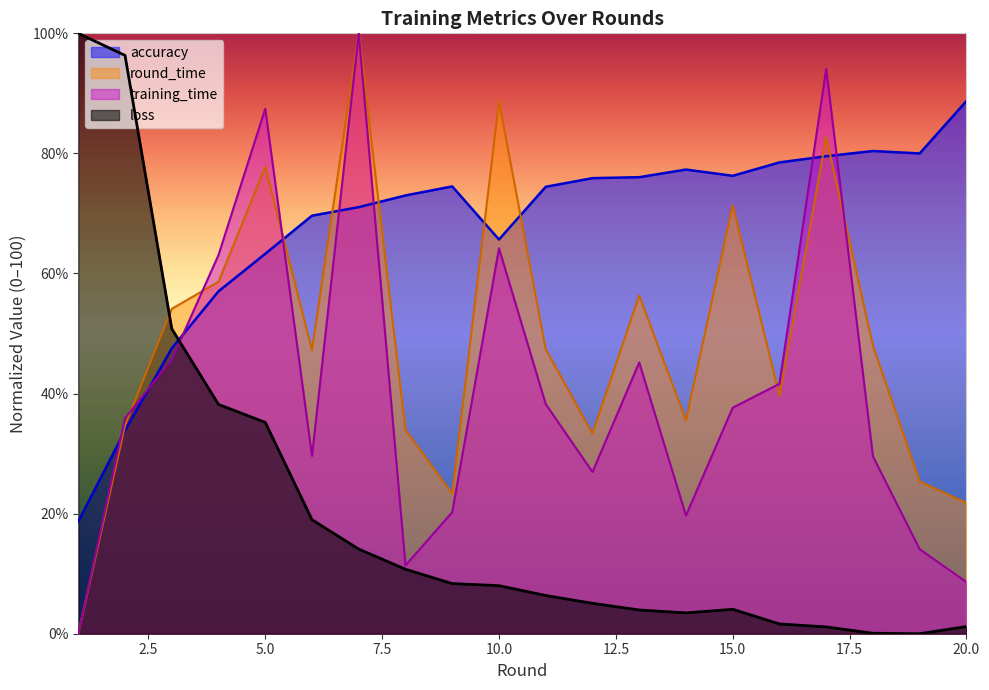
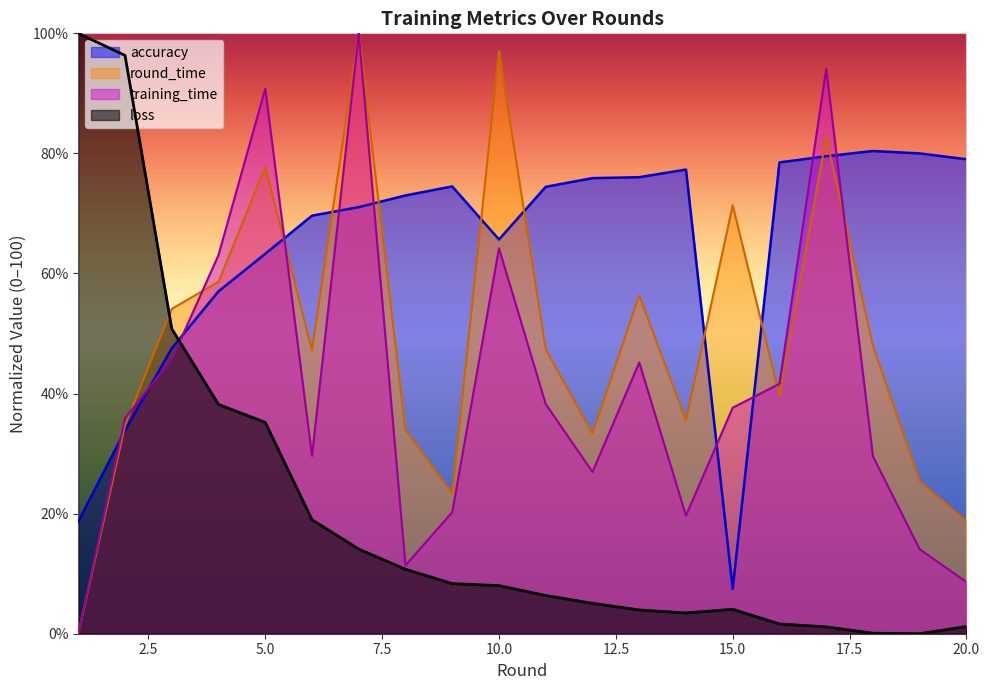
training_time, 5.0: 87% -> 91%
round_time, 10.0: 89% -> 97%
accuracy, 15.0: 76% -> 7%
accuracy, 20.0: 89% -> 79%
round_time, 20.0: 22% -> 19%
